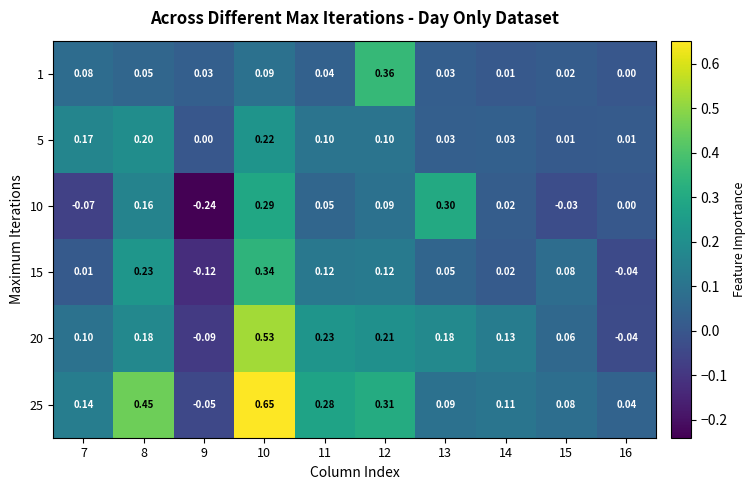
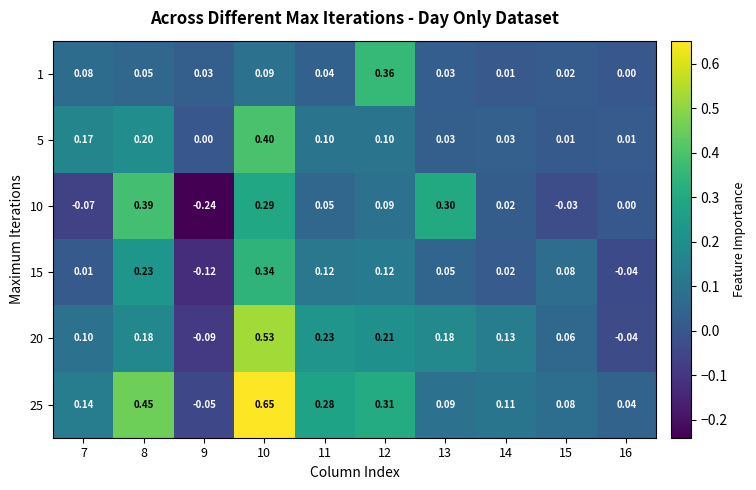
5, 10: 0.22 -> 0.40
10, 8: 0.16 -> 0.39
